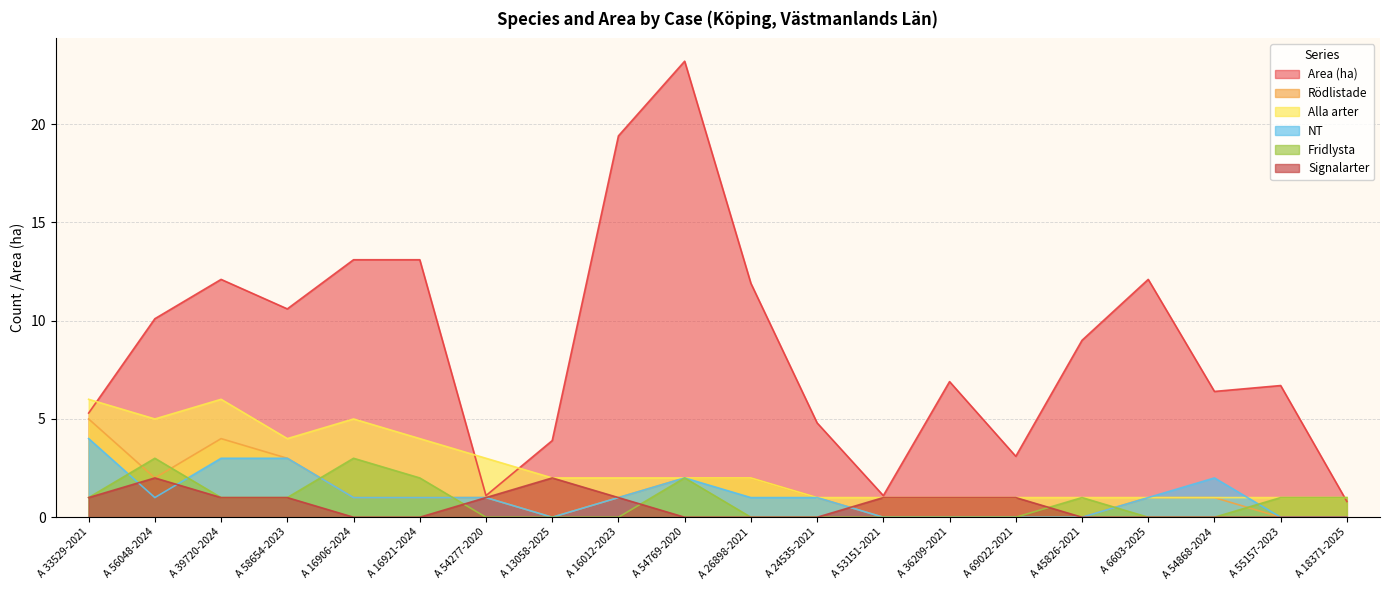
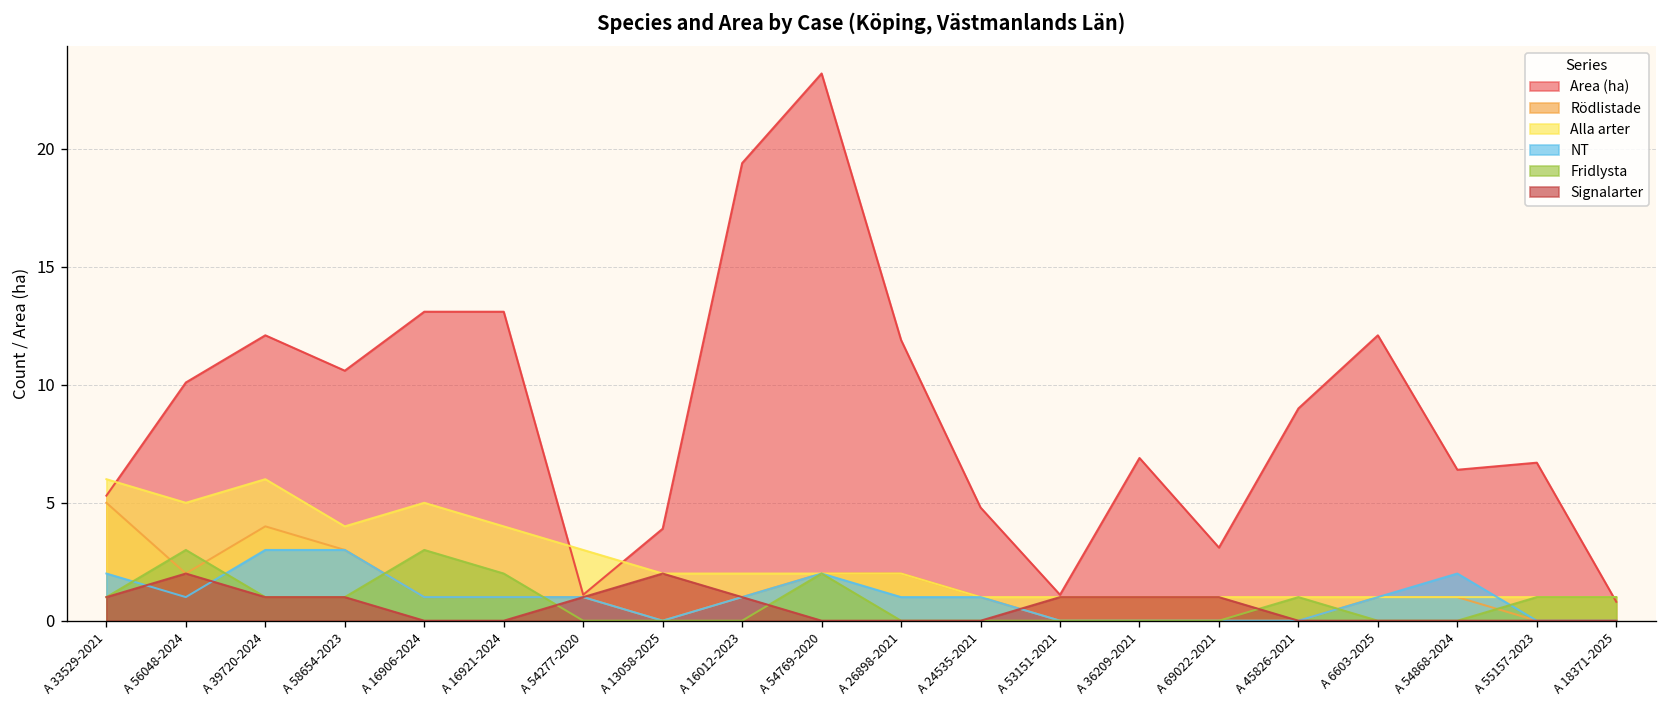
NT, A 33529-2021: 4 -> 2
